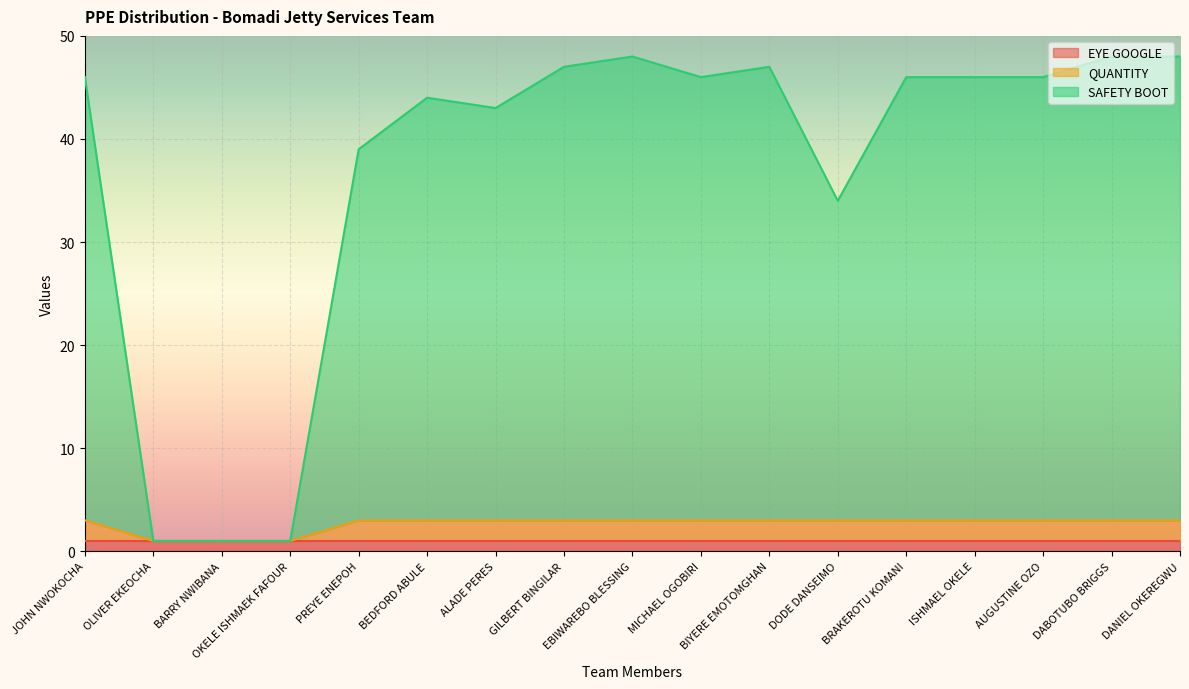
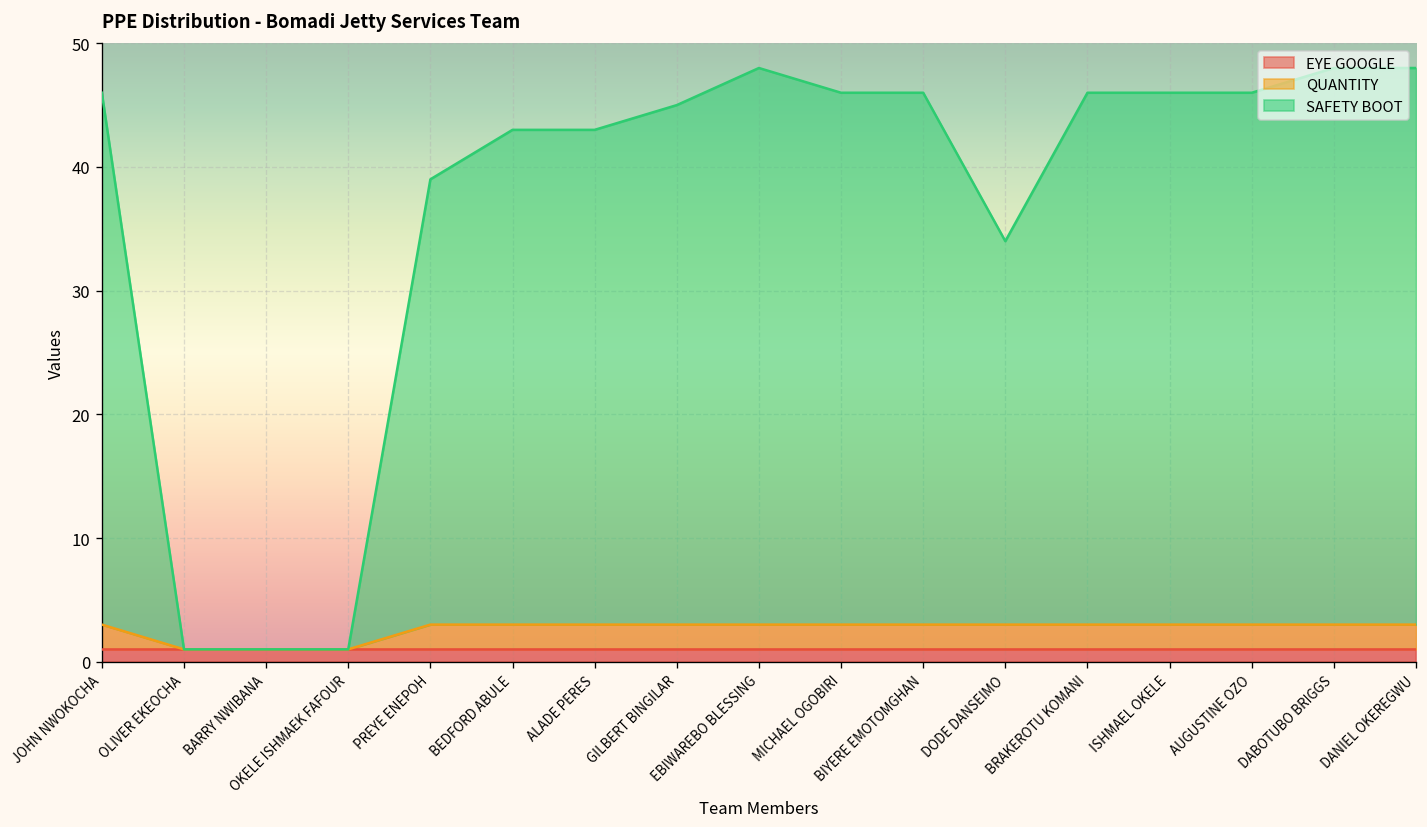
SAFETY BOOT, BEDFORD ABULE: 41 -> 40
SAFETY BOOT, GILBERT BINGILAR: 44 -> 42
SAFETY BOOT, BIYERE EMOTOMGHAN: 44 -> 43
